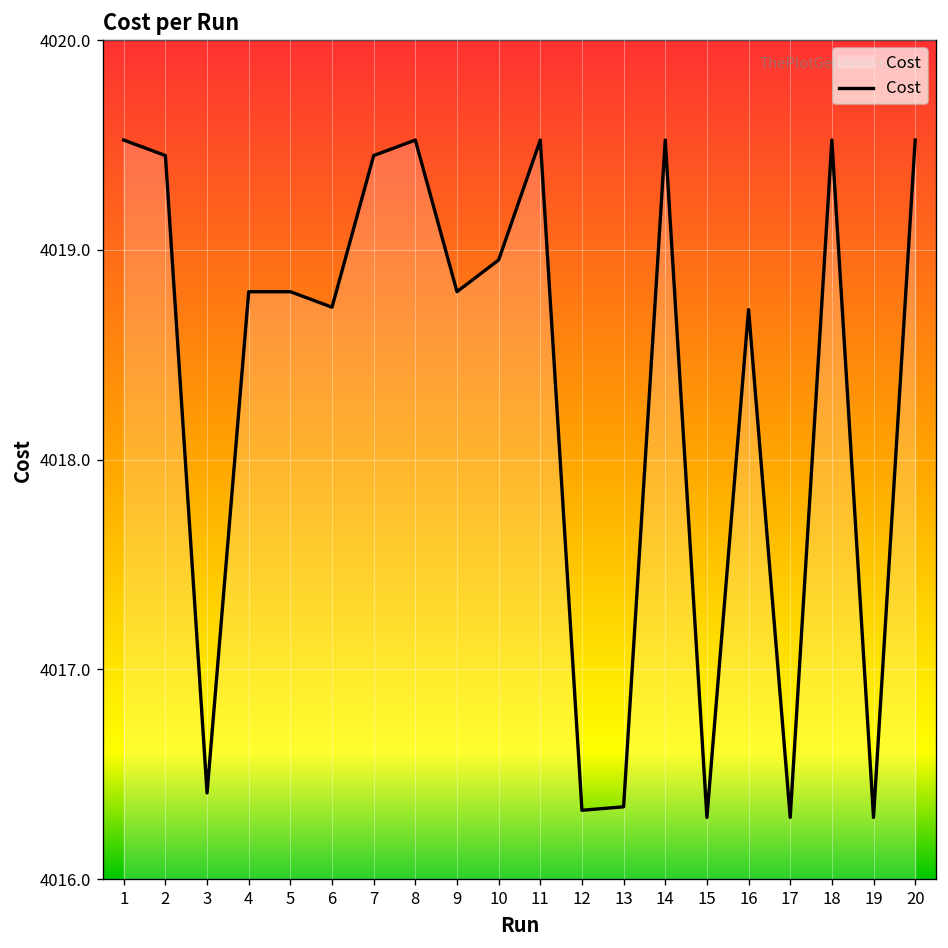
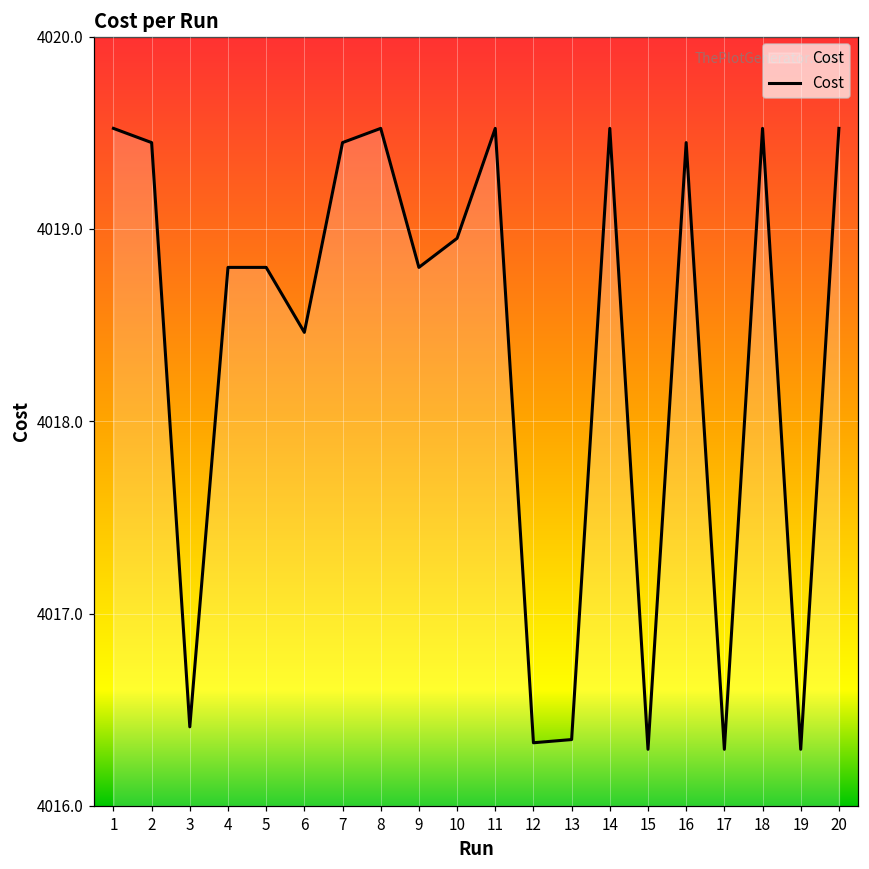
6: 4018.73 -> 4018.46
16: 4018.72 -> 4019.45
